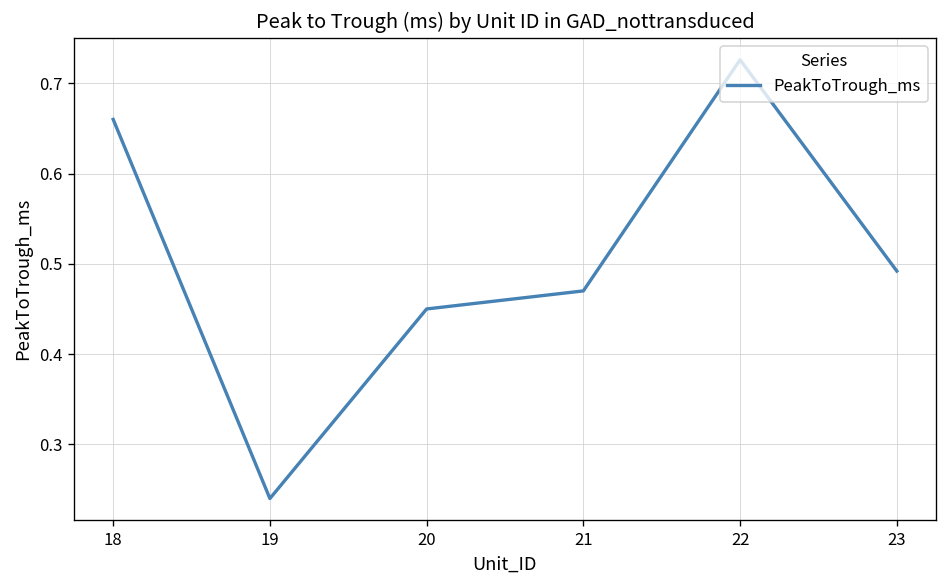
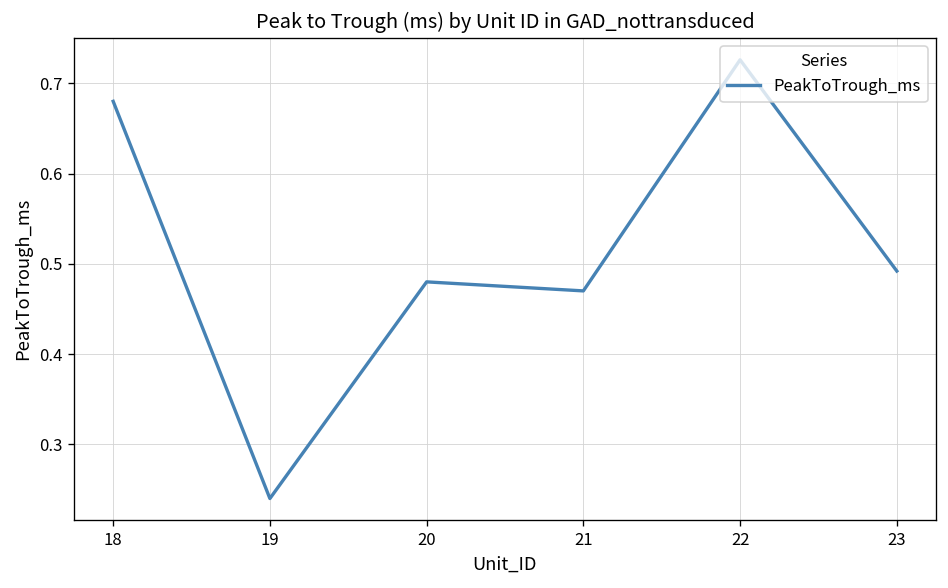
18: 0.66 -> 0.68
20: 0.45 -> 0.48
